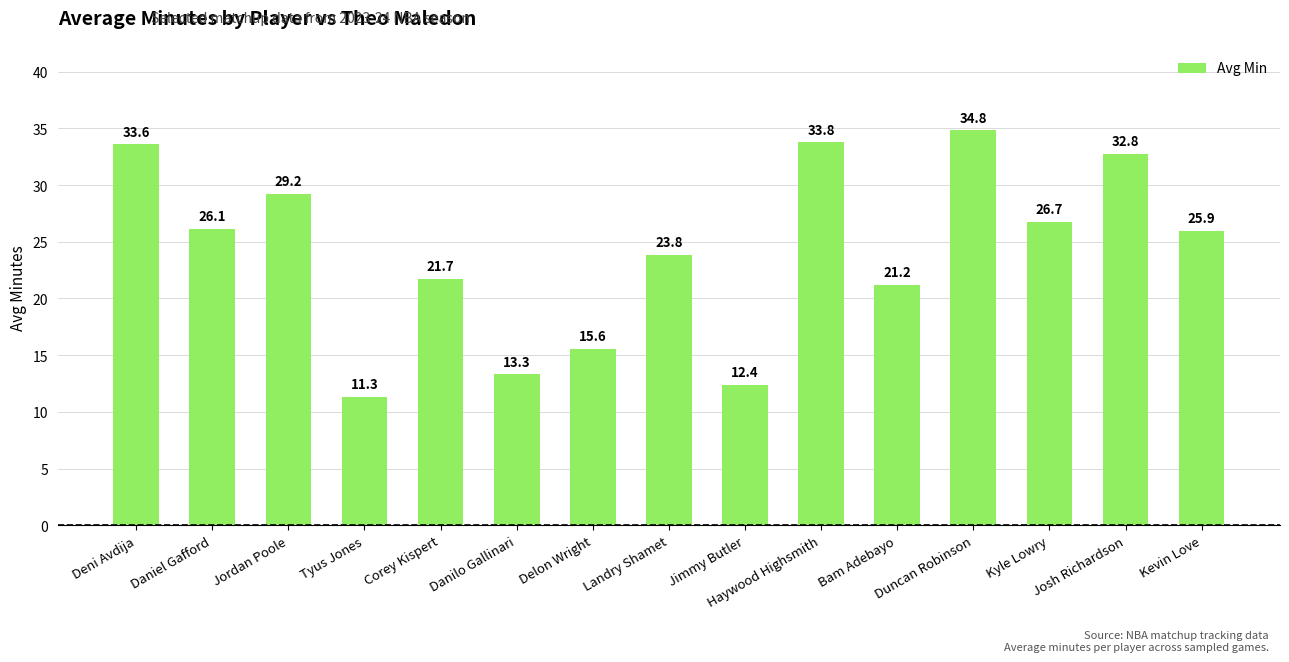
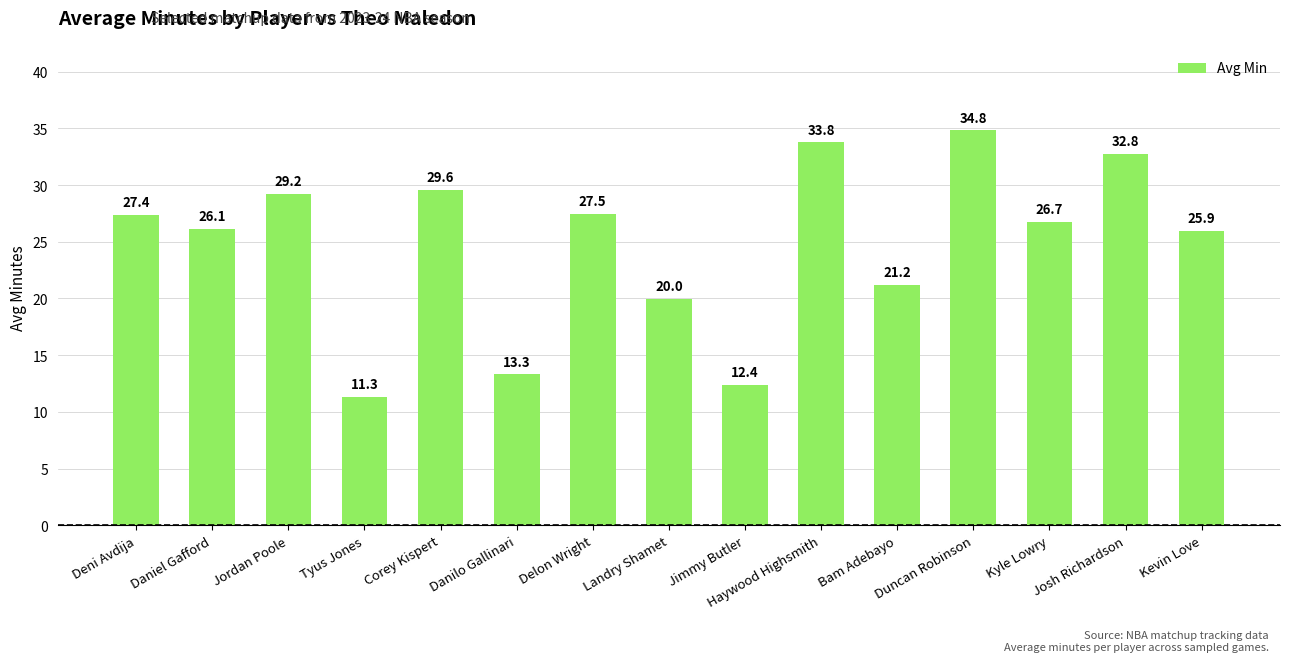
Deni Avdija: 33.6 -> 27.4
Corey Kispert: 21.7 -> 29.6
Delon Wright: 15.6 -> 27.5
Landry Shamet: 23.8 -> 20.0
